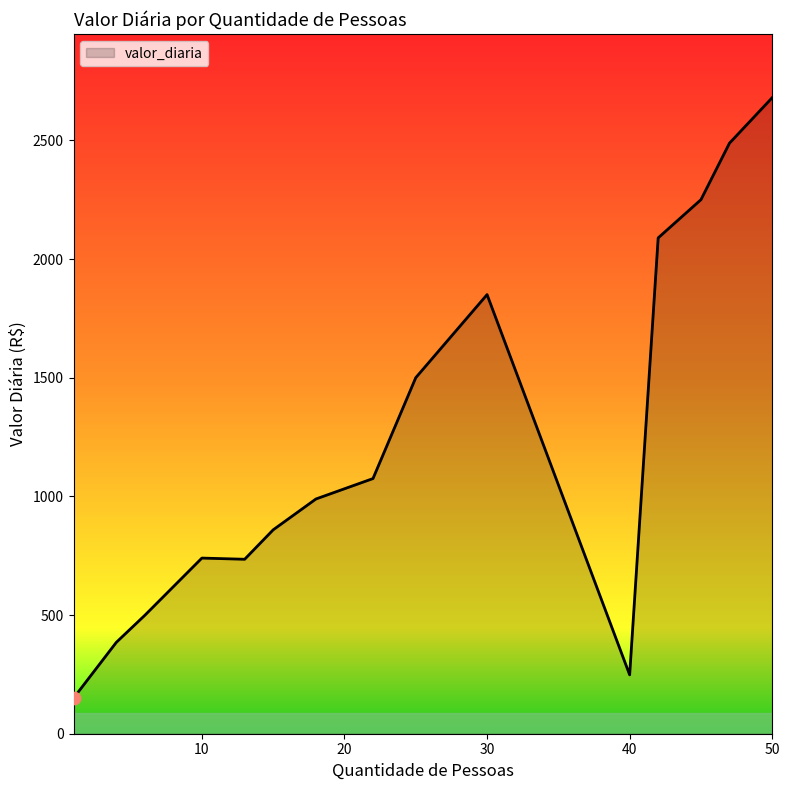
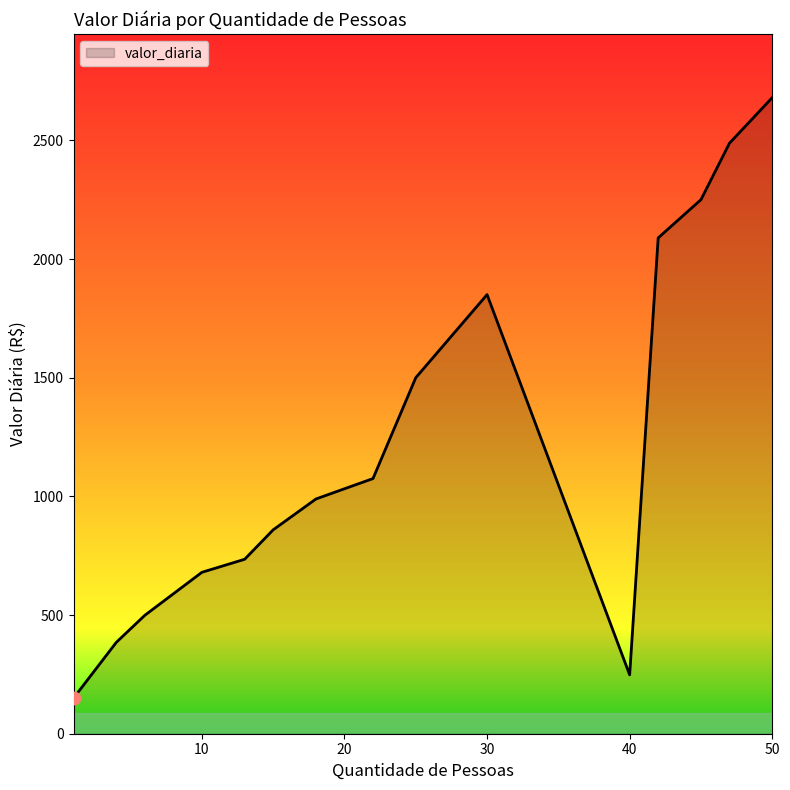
valor_diaria, 10: 740 -> 680
